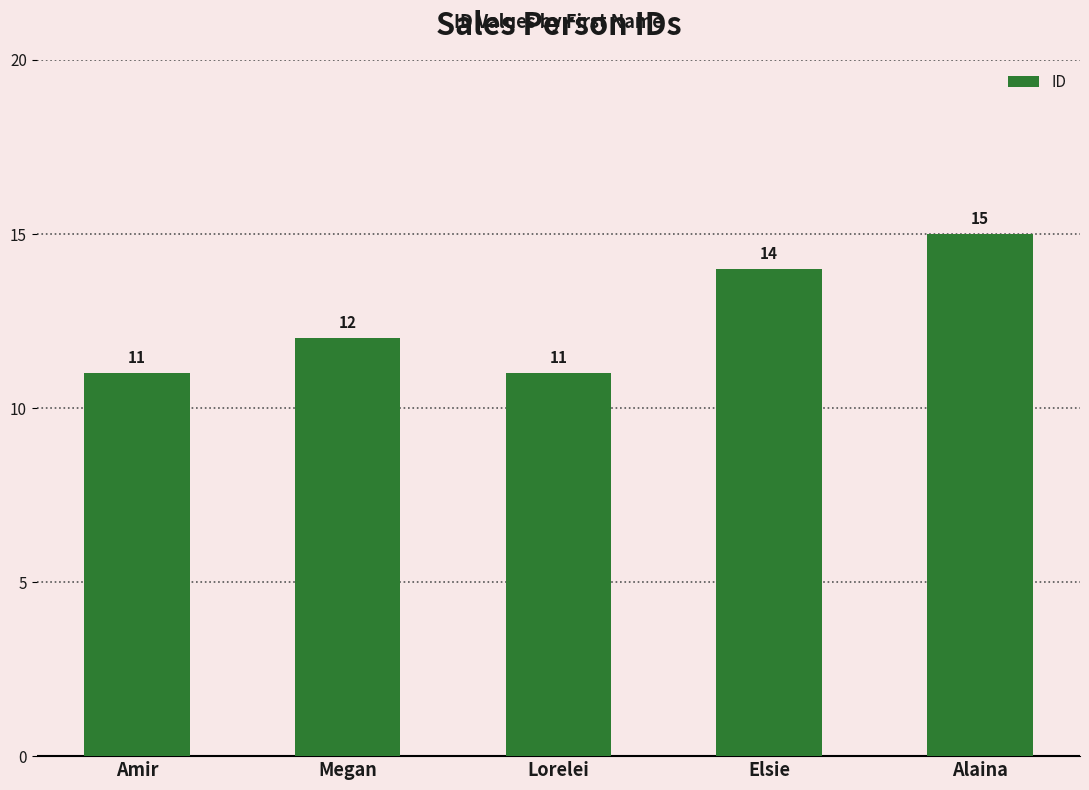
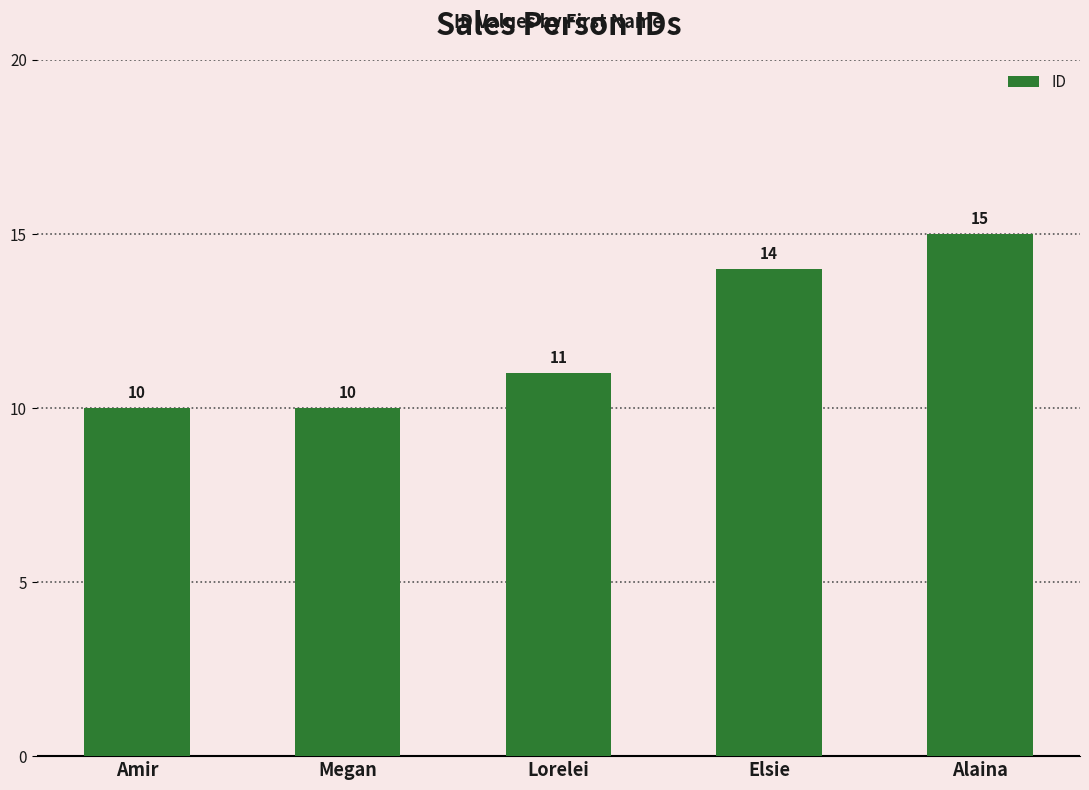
Amir: 11 -> 10
Megan: 12 -> 10
